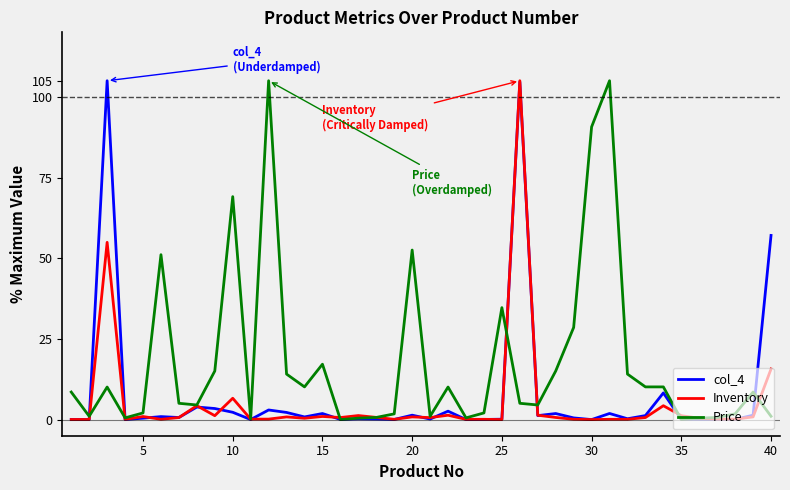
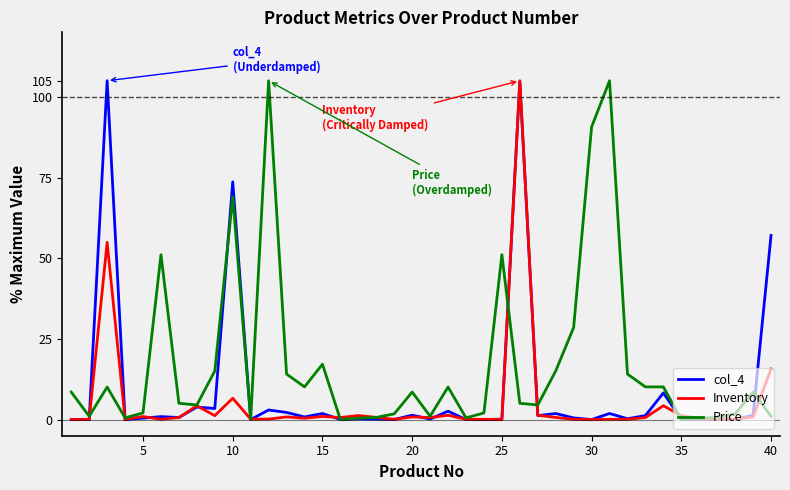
col_4, 10: 2 -> 74
Price, 20: 53 -> 9
Price, 25: 35 -> 51
